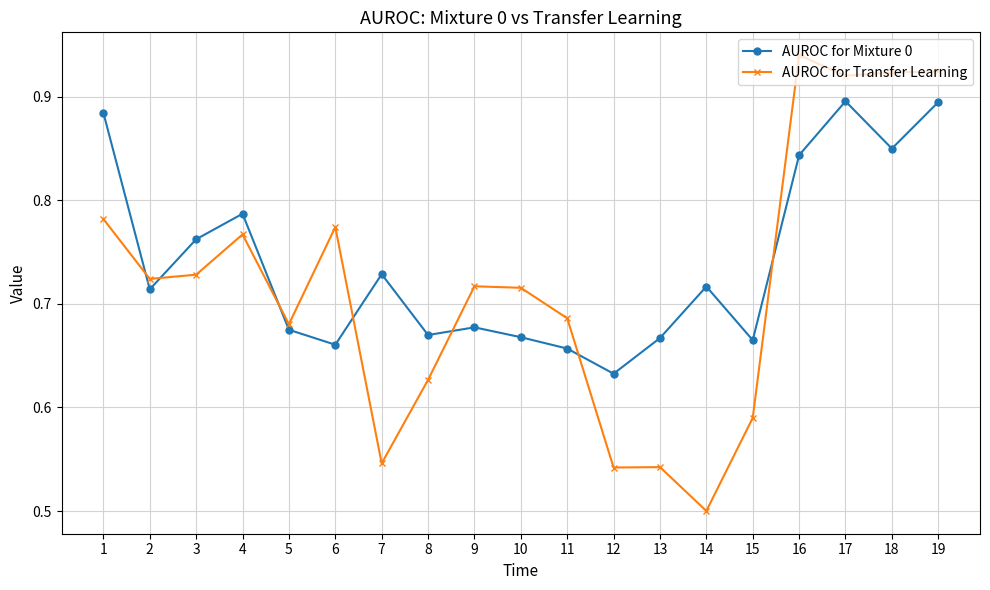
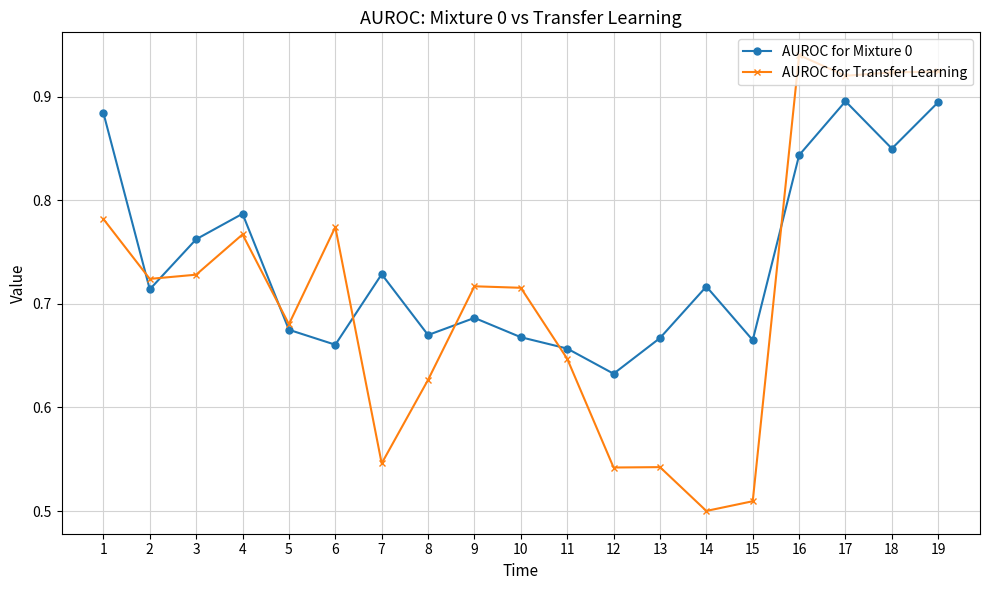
AUROC for Mixture 0, 9: 0.677 -> 0.686
AUROC for Transfer Learning, 11: 0.686 -> 0.647
AUROC for Transfer Learning, 15: 0.590 -> 0.510
